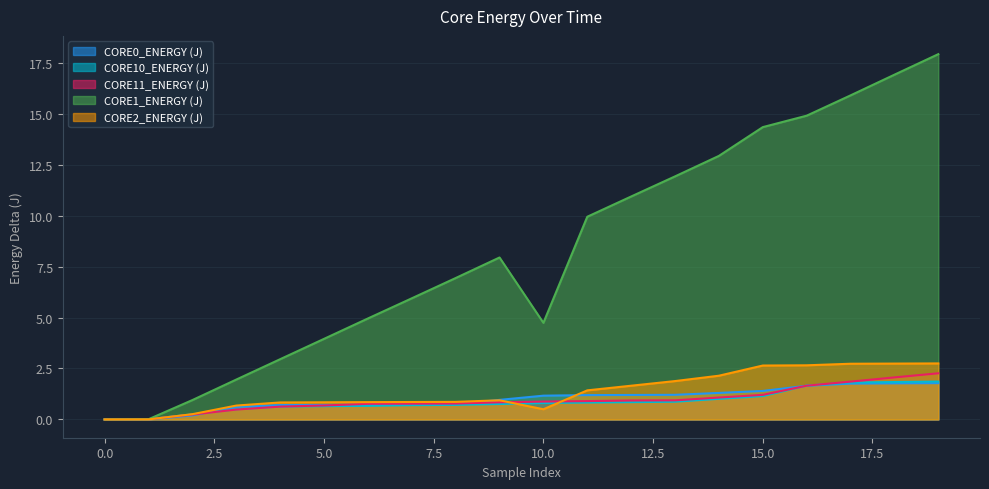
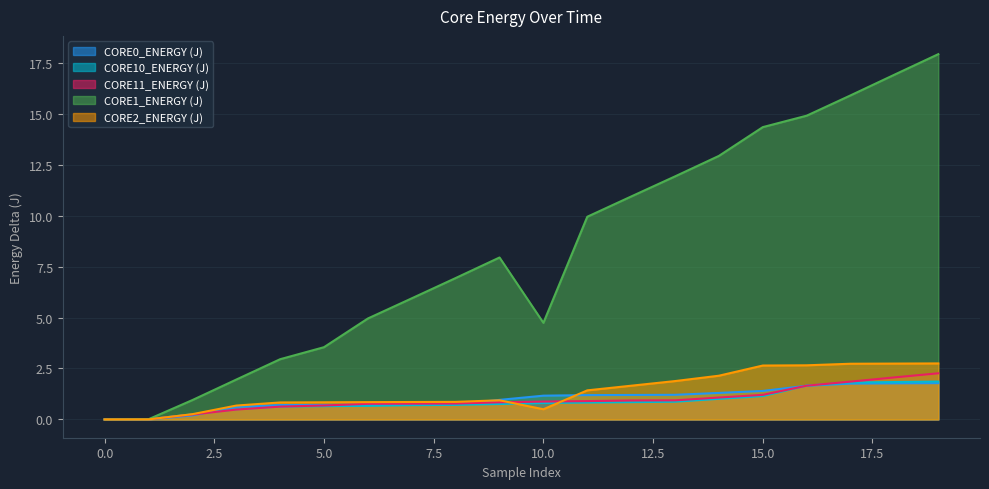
CORE1_ENERGY (J), 5.0: 4.0 -> 3.5
